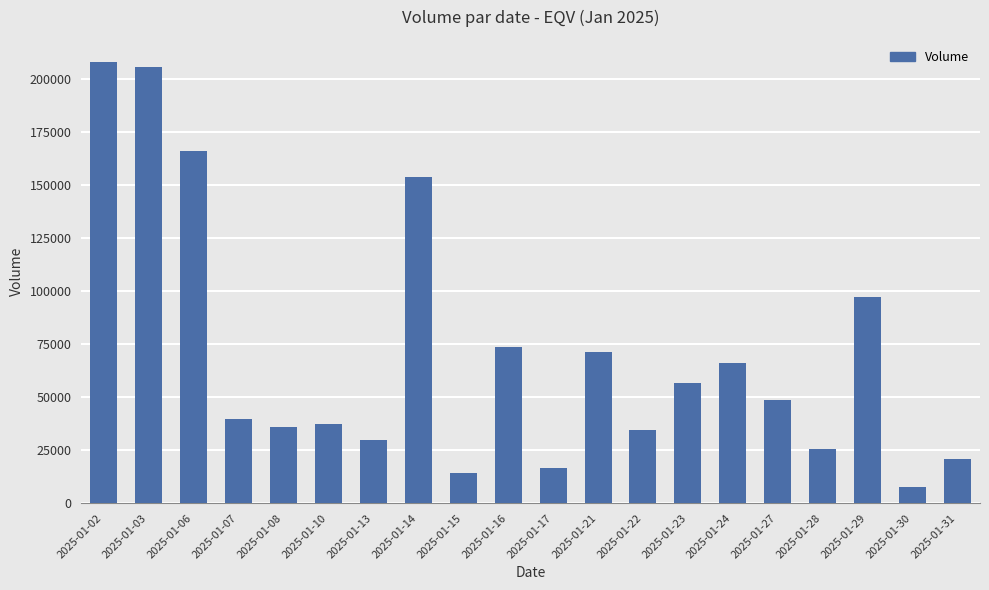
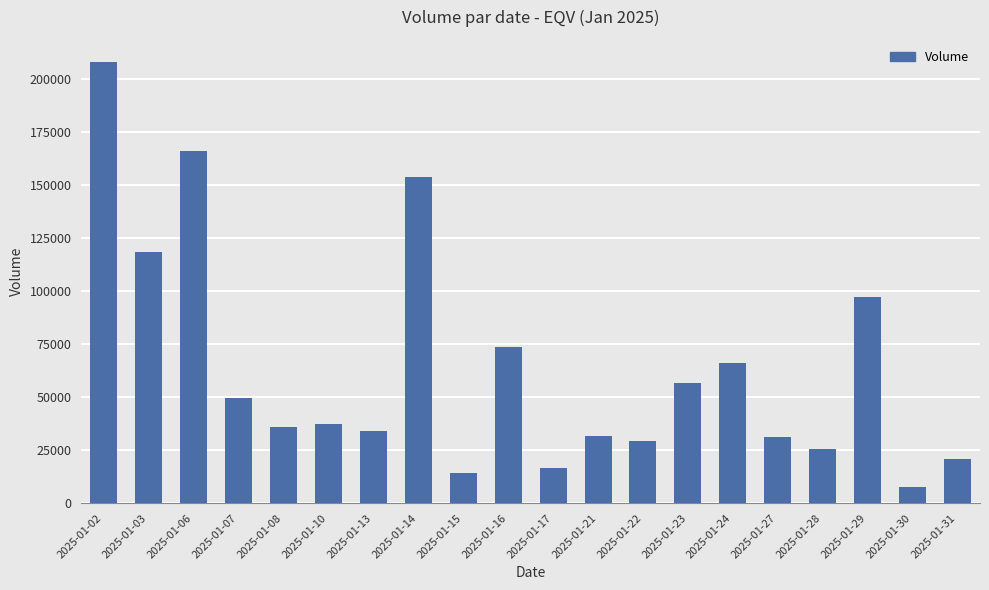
2025-01-03: 205000 -> 118000
2025-01-07: 40000 -> 49000
2025-01-13: 30000 -> 34000
2025-01-21: 71000 -> 32000
2025-01-22: 35000 -> 30000
2025-01-27: 49000 -> 31000
